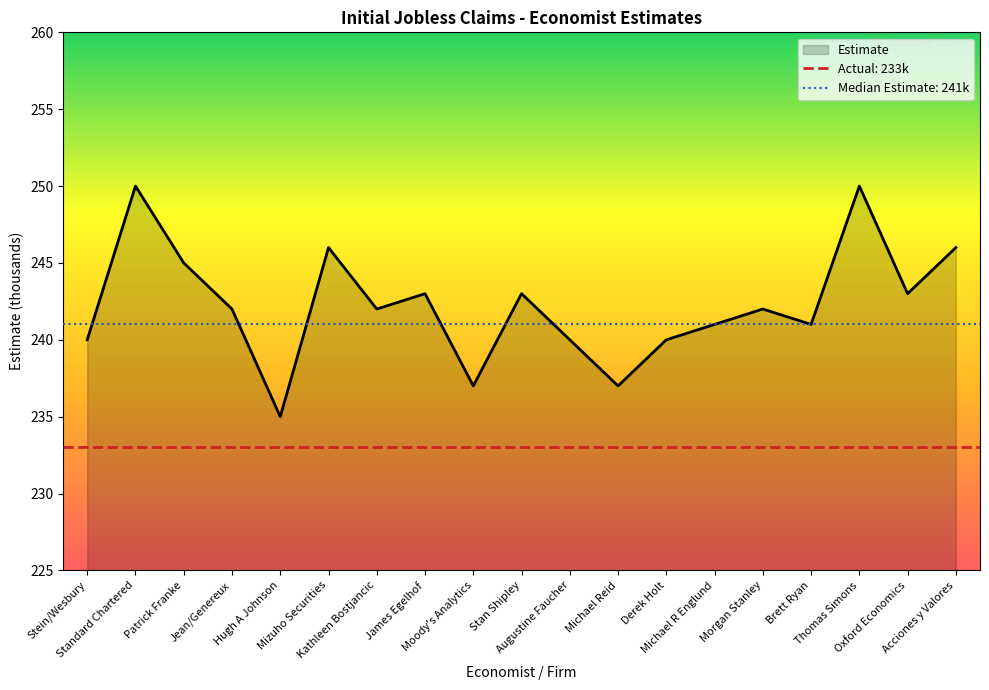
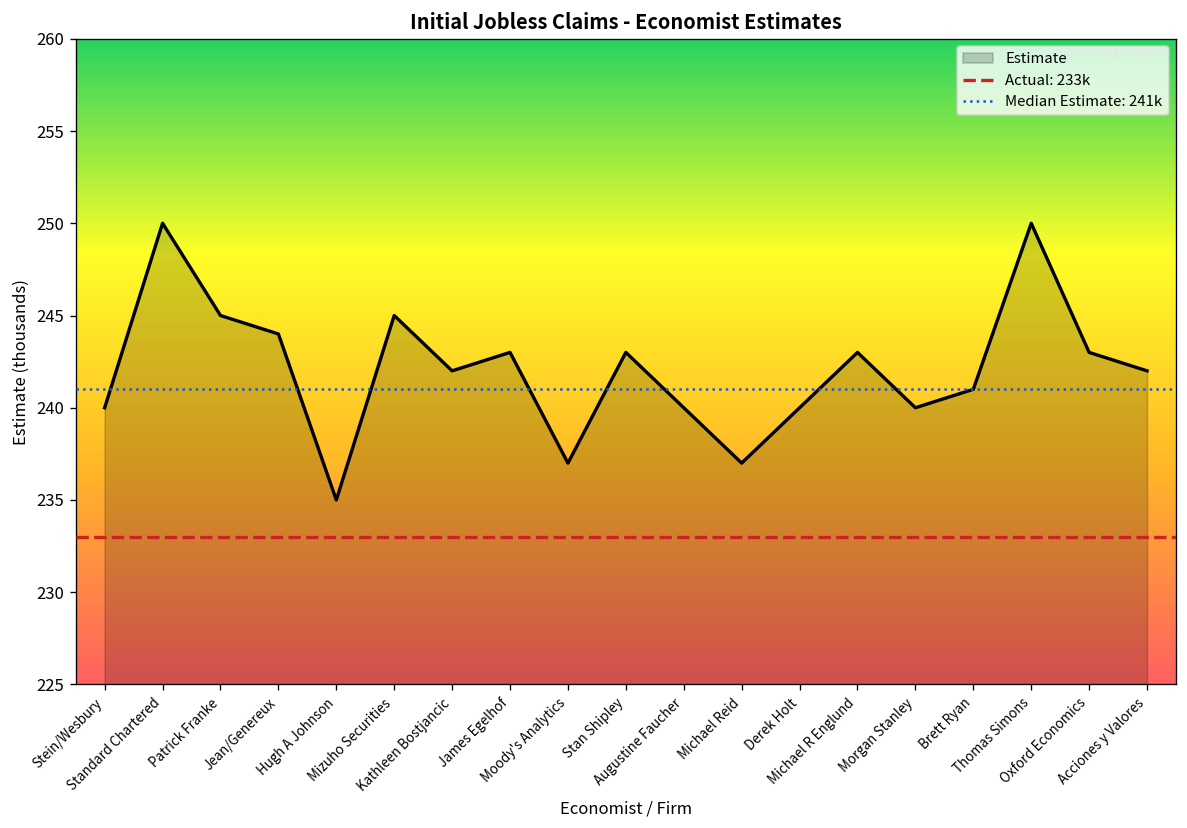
Jean/Genereux: 242 -> 244
Mizuho Securities: 246 -> 245
Michael R Englund: 241 -> 243
Morgan Stanley: 242 -> 240
Acciones y Valores: 246 -> 242
